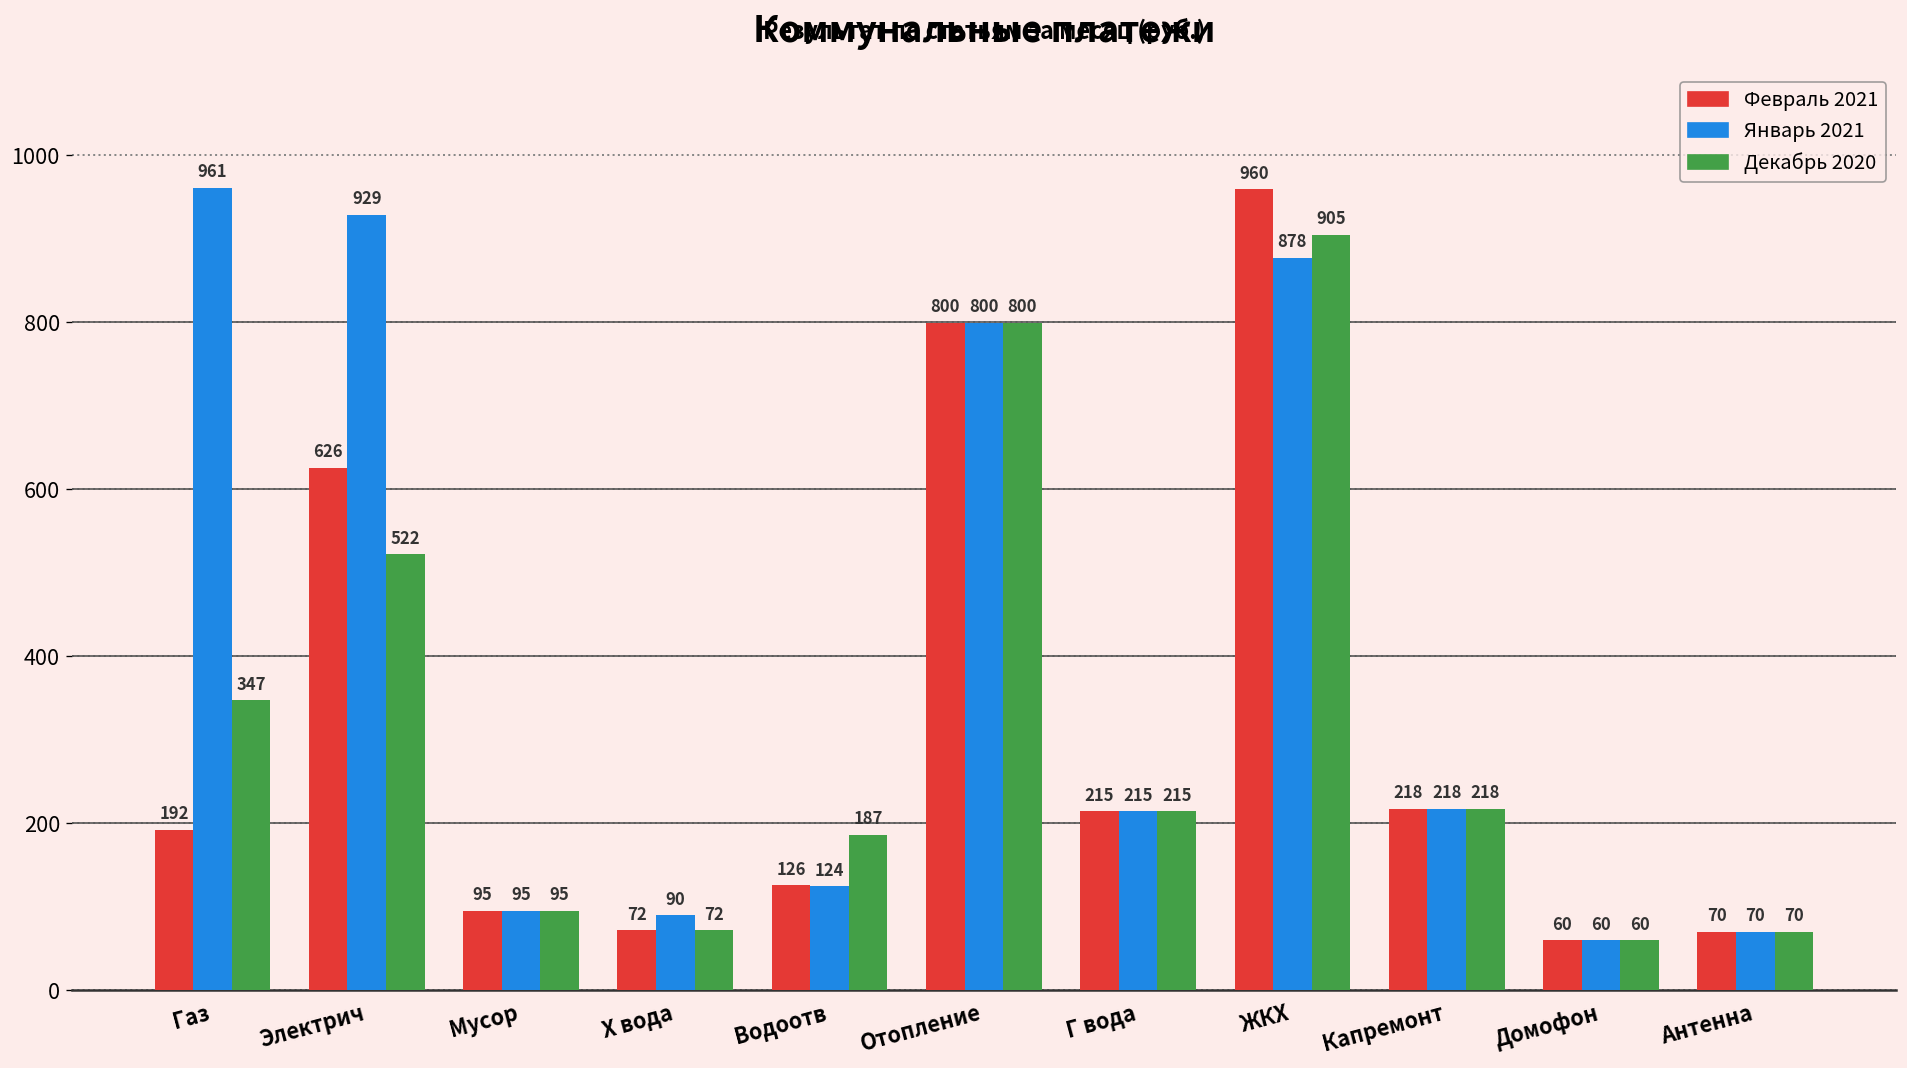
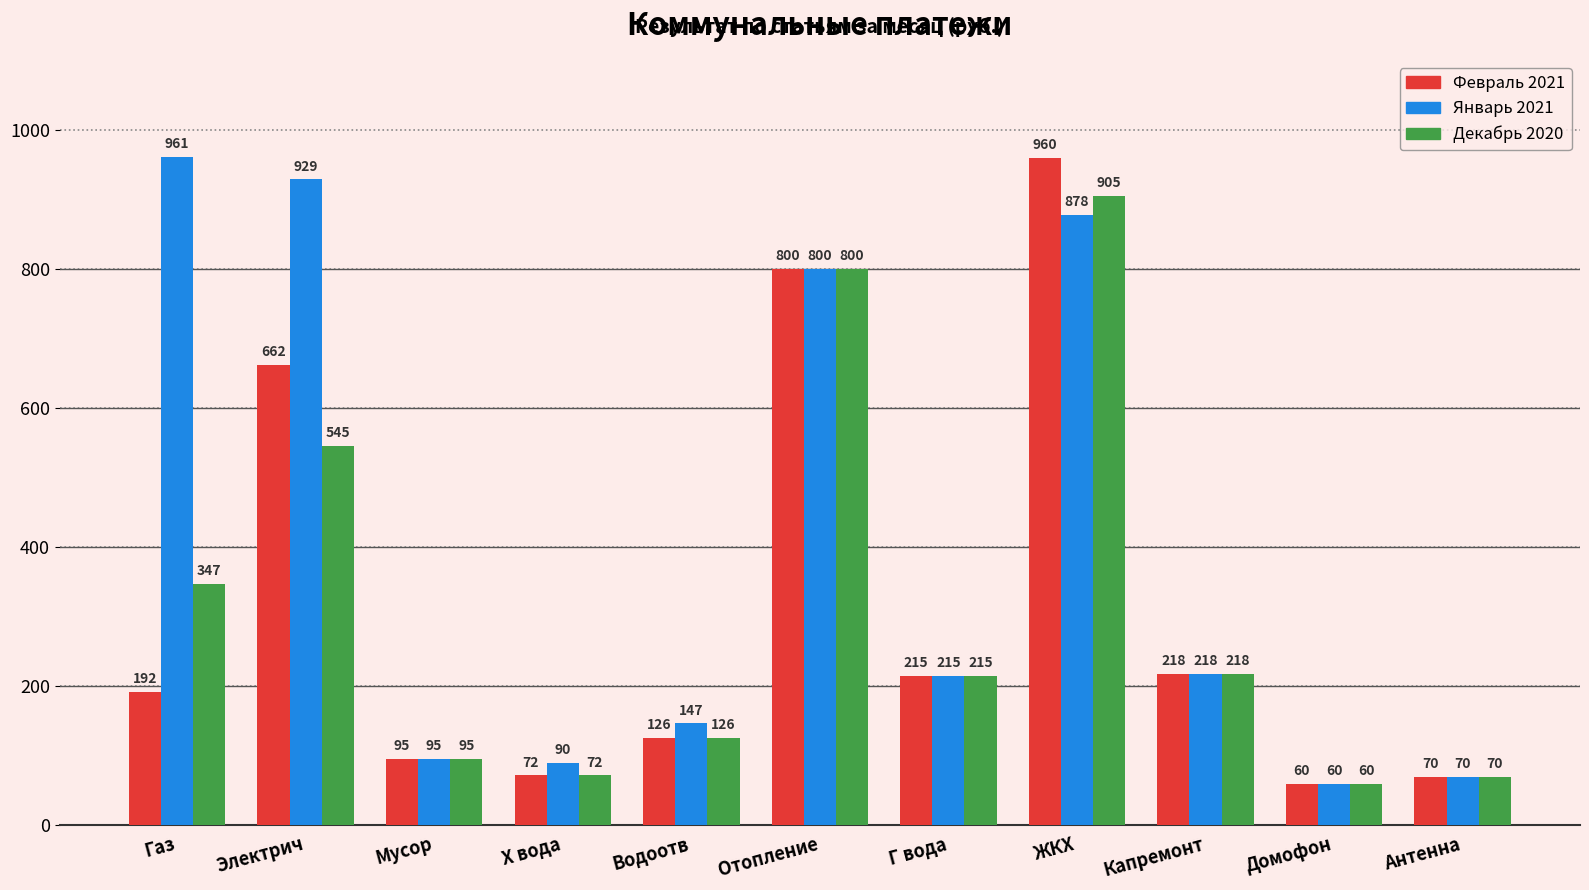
Февраль 2021, Электрич: 626 -> 662
Декабрь 2020, Электрич: 522 -> 545
Январь 2021, Водоотв: 124 -> 147
Декабрь 2020, Водоотв: 187 -> 126
